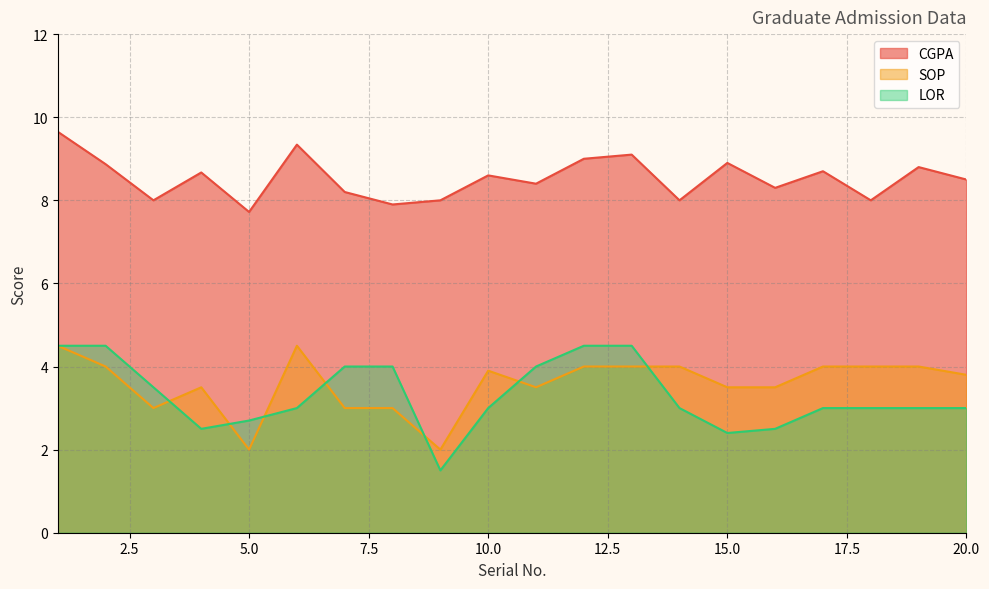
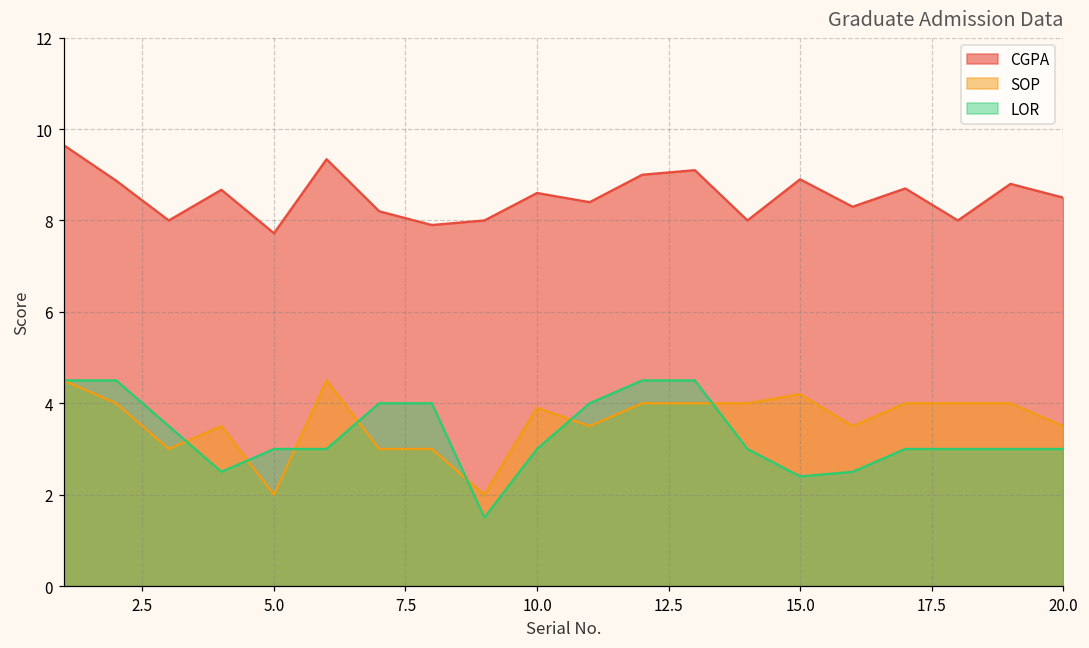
LOR, 5.0: 2.7 -> 3.0
SOP, 15.0: 3.5 -> 4.2
SOP, 20.0: 3.8 -> 3.5
